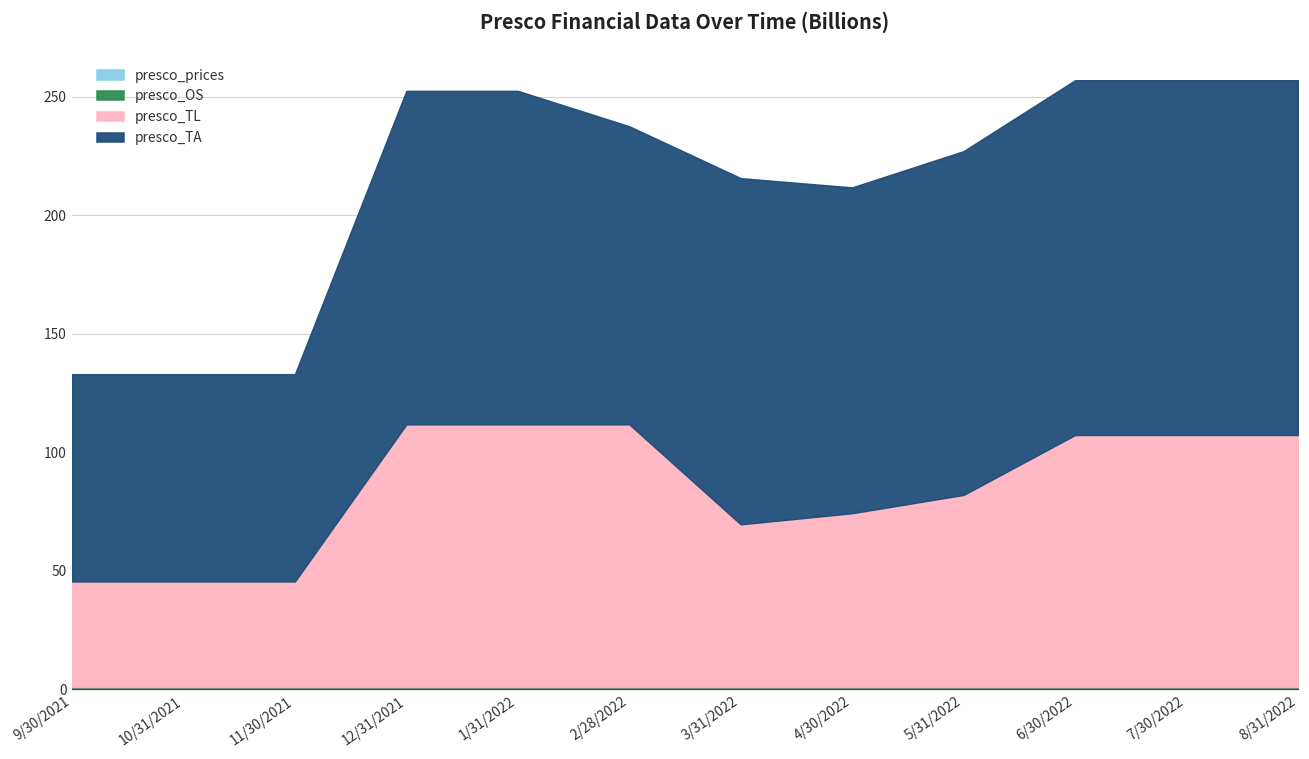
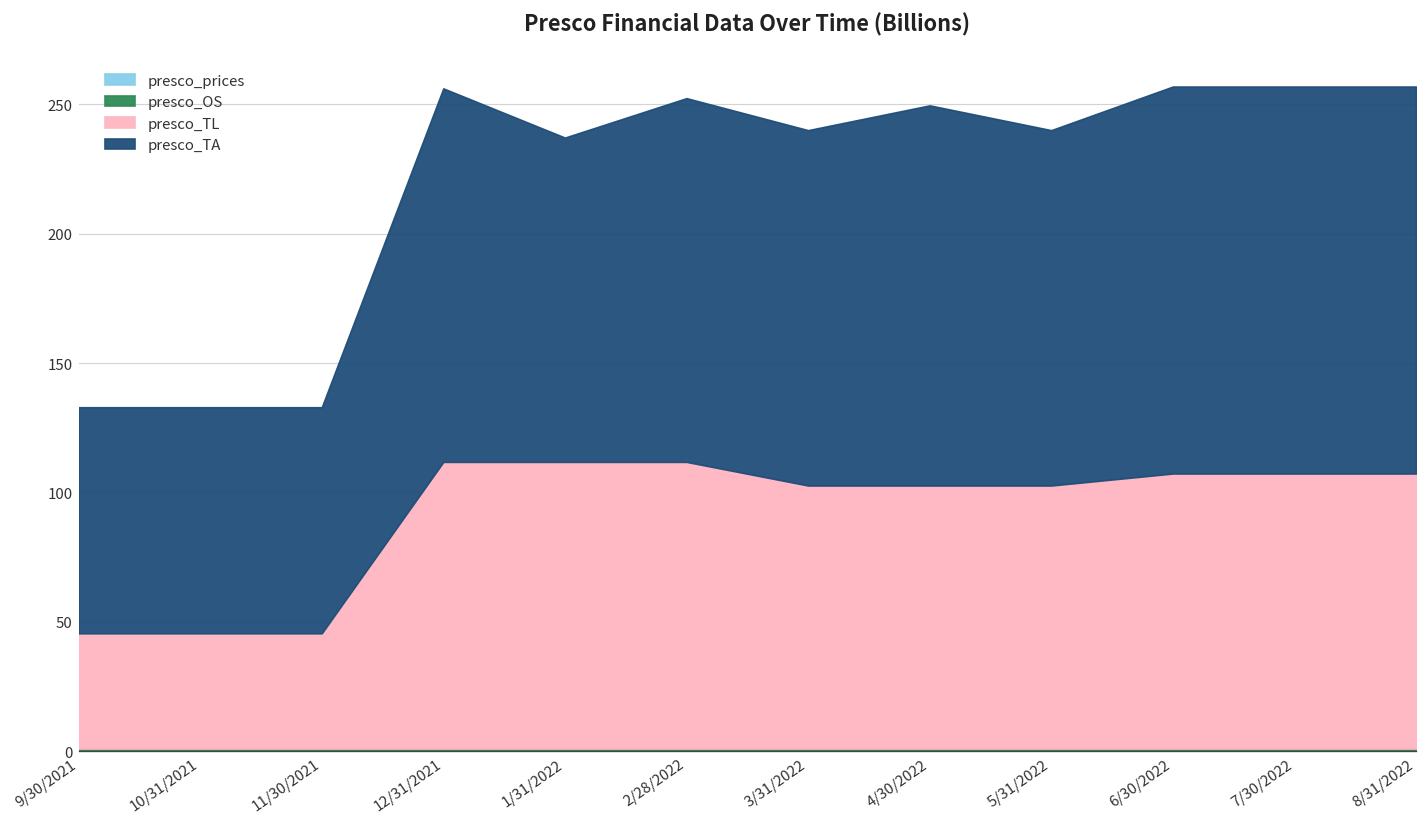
presco_TA, 12/31/2021: 141 -> 144
presco_TA, 1/31/2022: 141 -> 125
presco_TA, 2/28/2022: 126 -> 141
presco_TL, 3/31/2022: 69 -> 102
presco_TA, 3/31/2022: 146 -> 137
presco_TL, 4/30/2022: 73 -> 102
presco_TA, 4/30/2022: 137 -> 147
presco_TL, 5/31/2022: 81 -> 102
presco_TA, 5/31/2022: 145 -> 137
